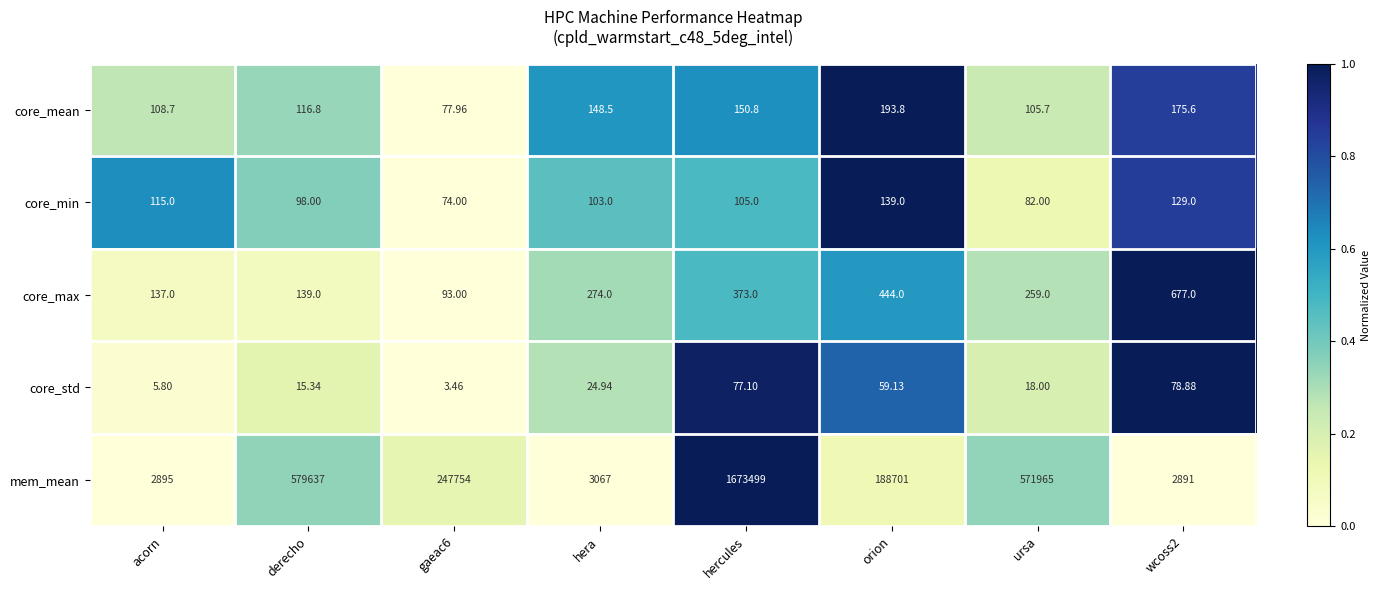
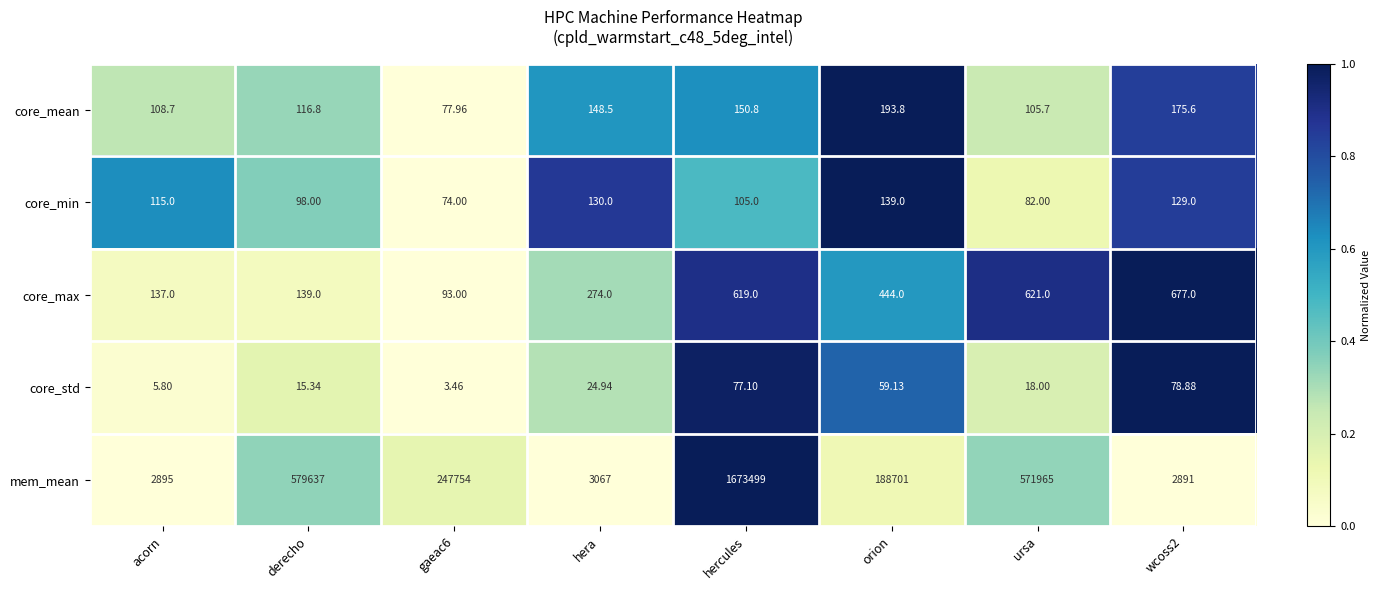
core_min, hera: 103.0 -> 130.0
core_max, hercules: 373.0 -> 619.0
core_max, ursa: 259.0 -> 621.0
